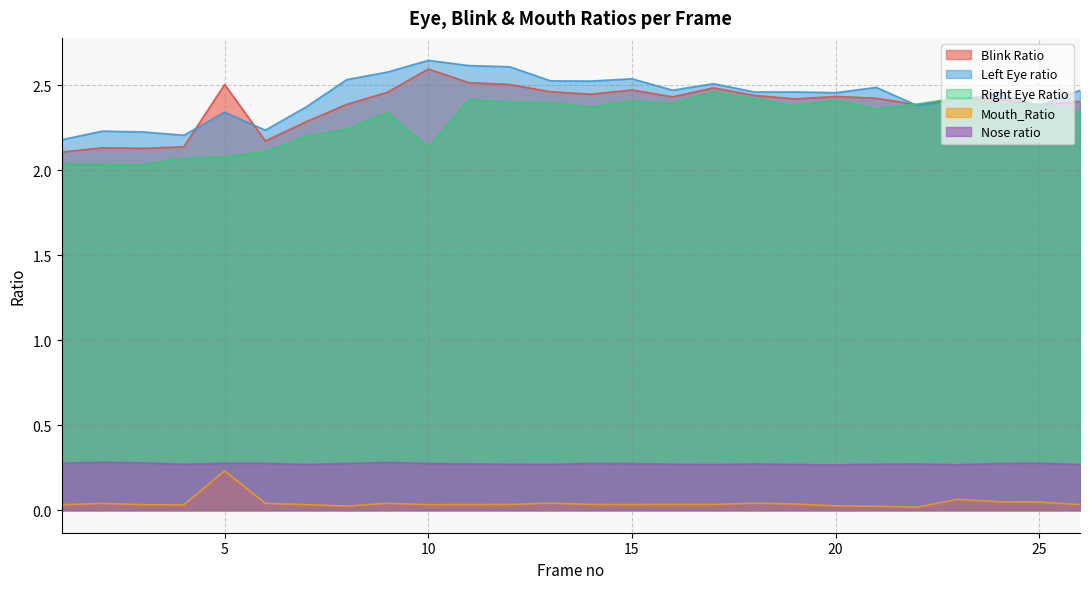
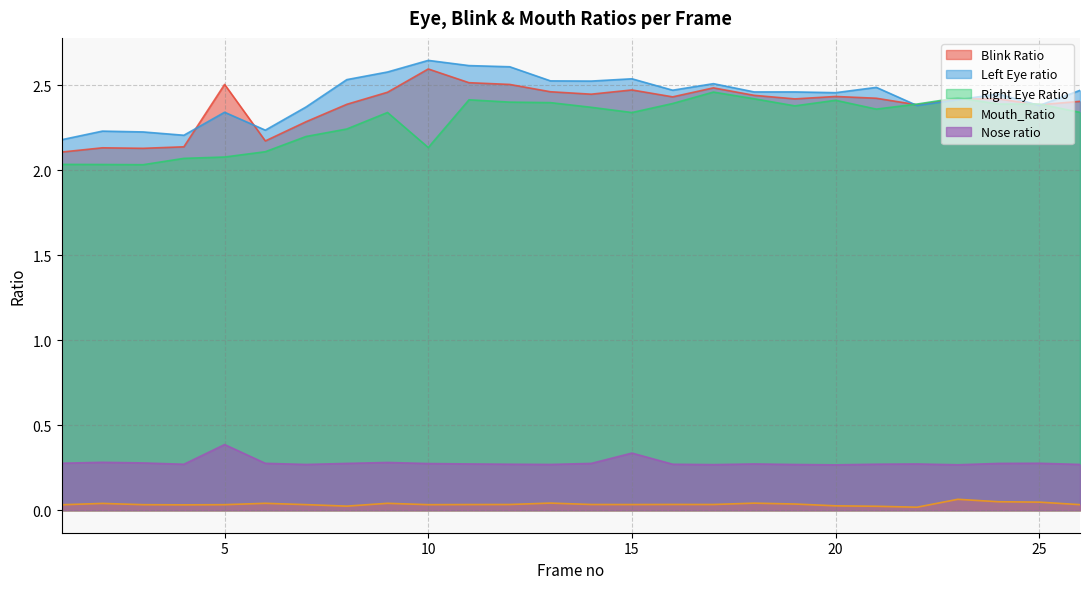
Mouth_Ratio, 5: 0.23 -> 0.03
Nose ratio, 5: 0.28 -> 0.39
Right Eye Ratio, 15: 2.41 -> 2.34
Nose ratio, 15: 0.27 -> 0.34
